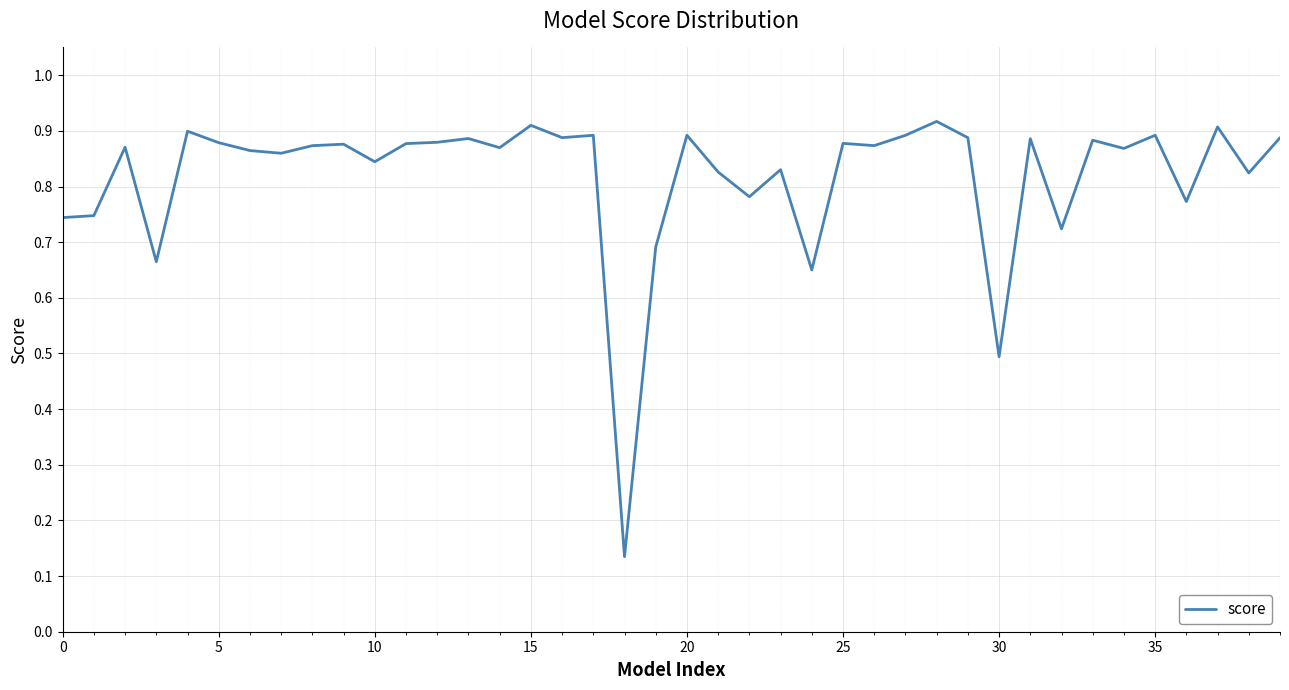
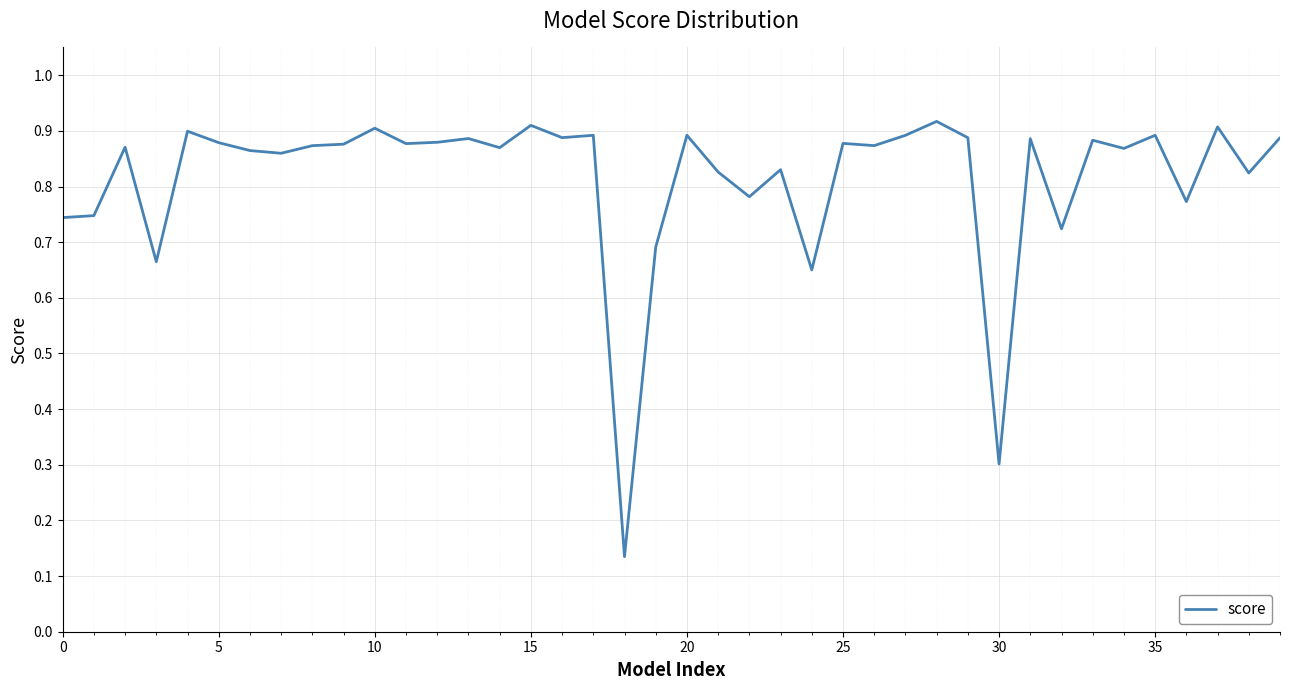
10: 0.84 -> 0.90
30: 0.49 -> 0.30
